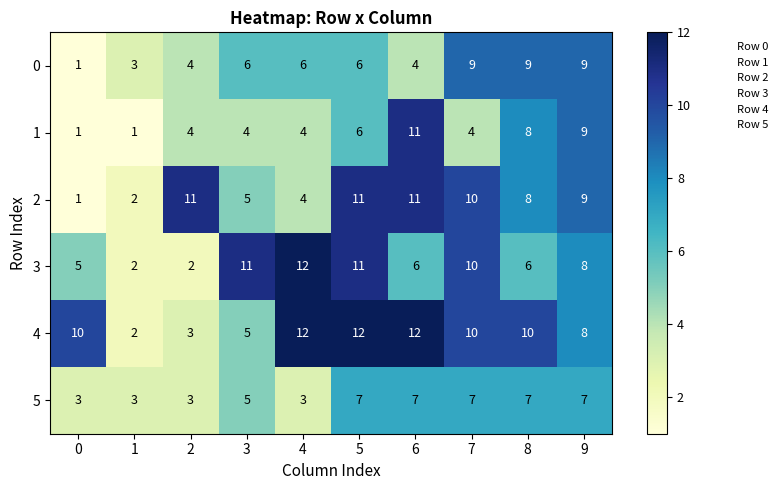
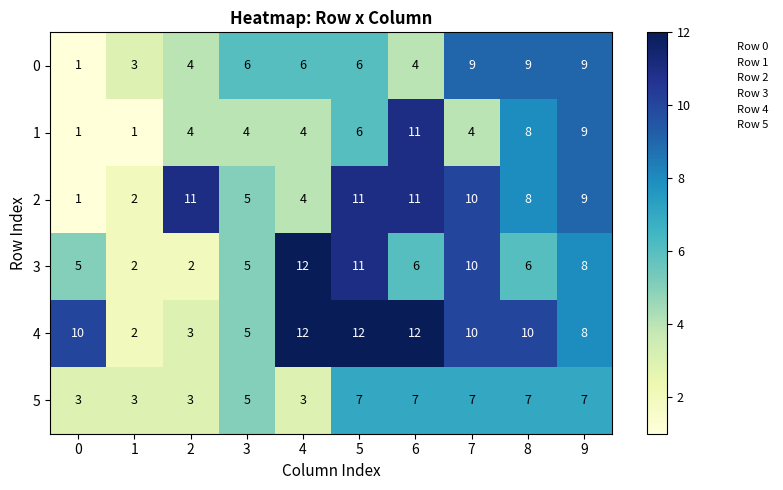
3, 3: 11 -> 5
